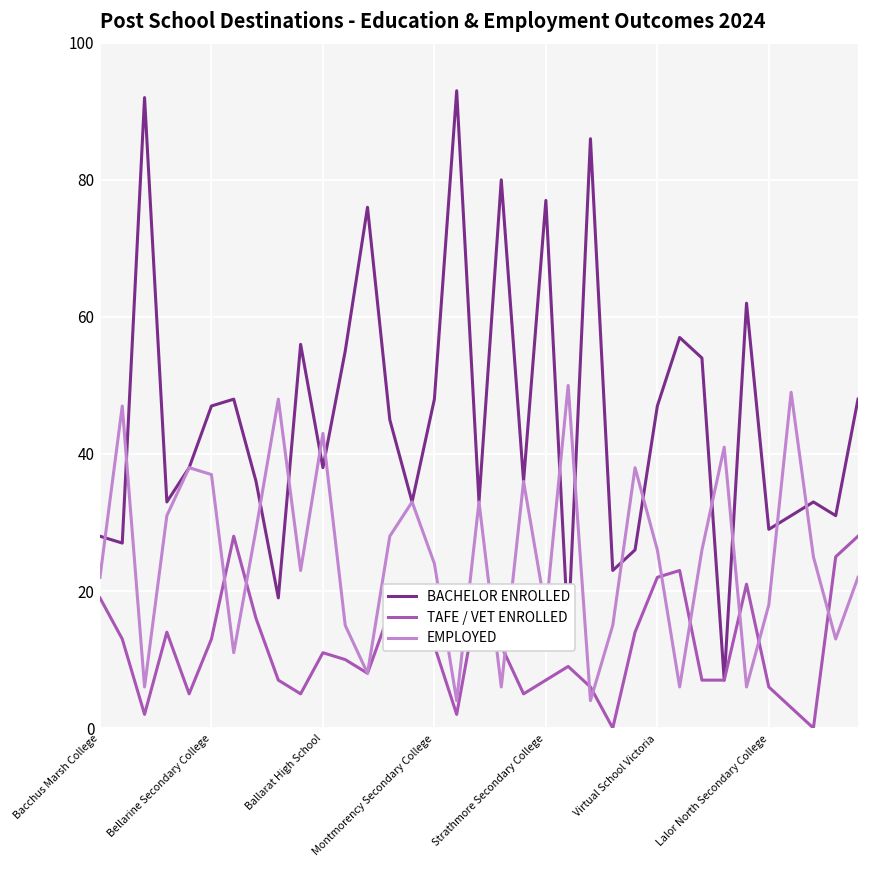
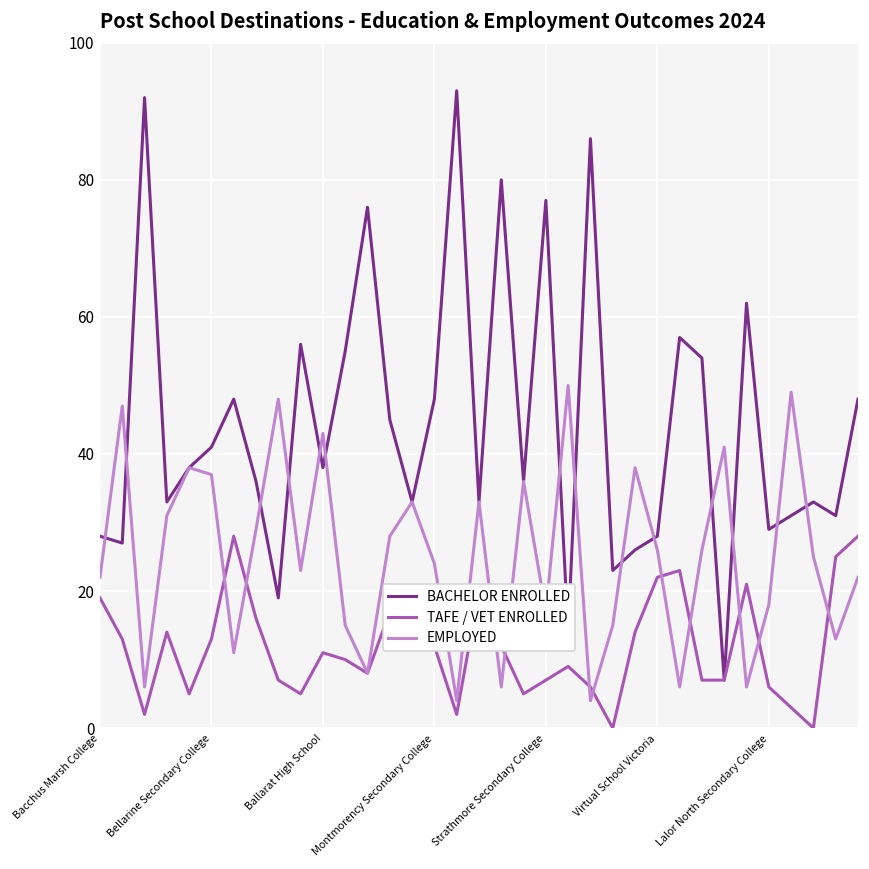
BACHELOR ENROLLED, Bellarine Secondary College: 47 -> 41
BACHELOR ENROLLED, Virtual School Victoria: 47 -> 28
